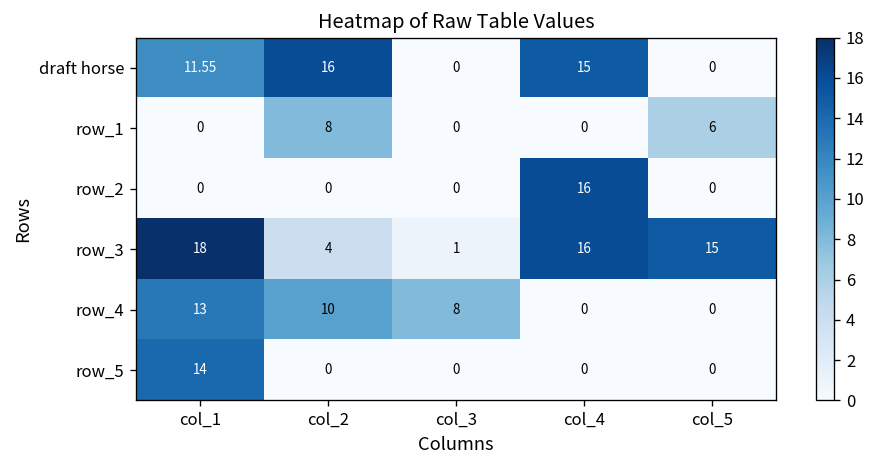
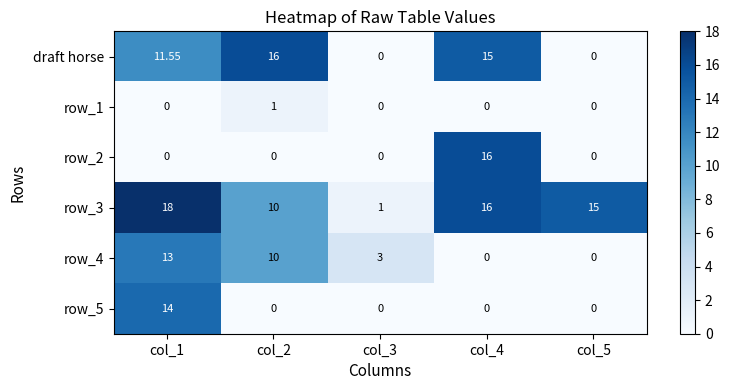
row_1, col_2: 8 -> 1
row_1, col_5: 6 -> 0
row_3, col_2: 4 -> 10
row_4, col_3: 8 -> 3
